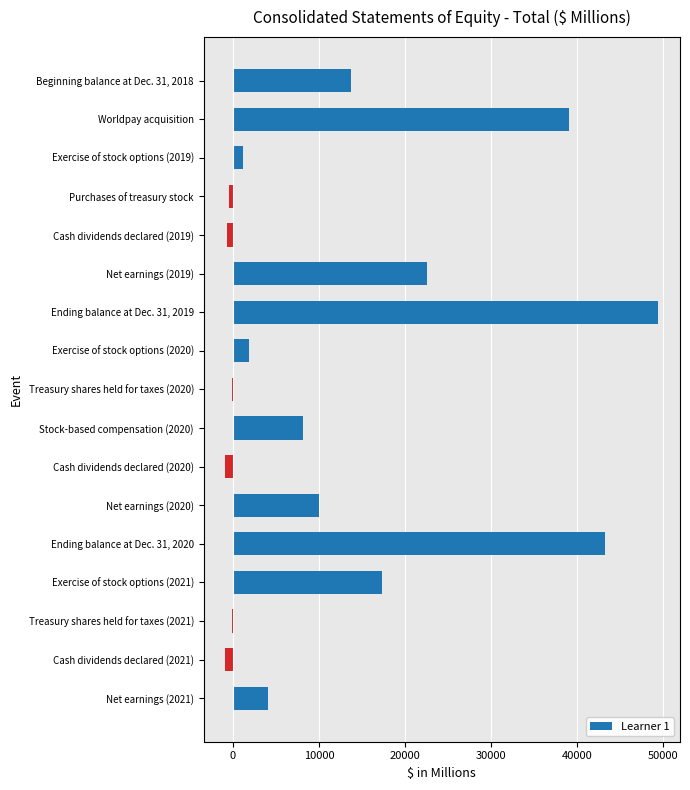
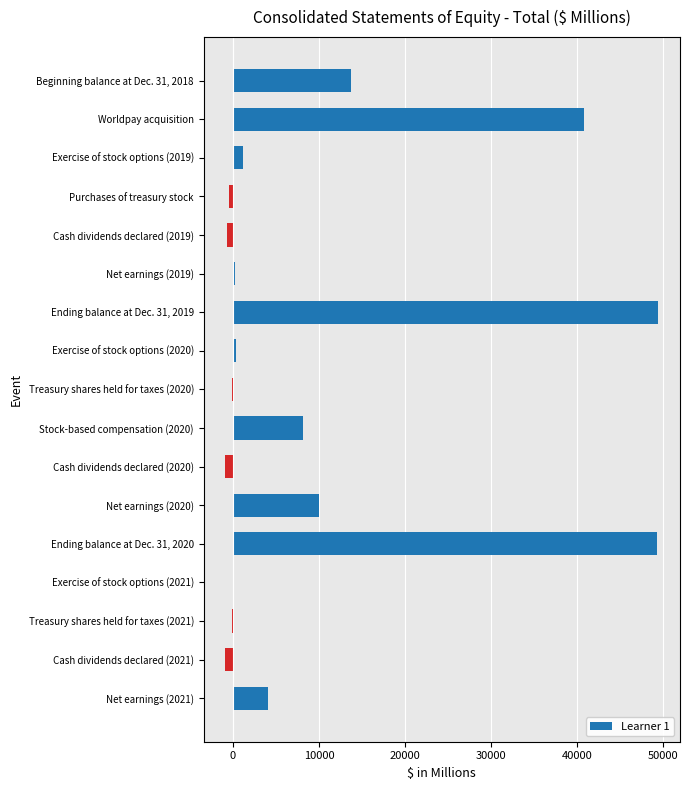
Worldpay acquisition: 39000 -> 41000
Net earnings (2019): 23000 -> 0
Exercise of stock options (2020): 2000 -> 0
Ending balance at Dec. 31, 2020: 43000 -> 49000
Exercise of stock options (2021): 17000 -> 0
